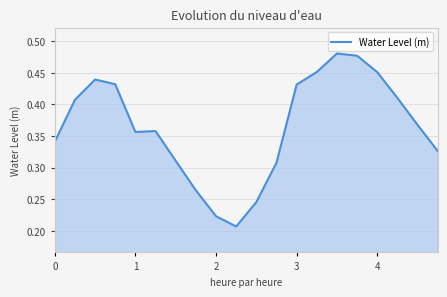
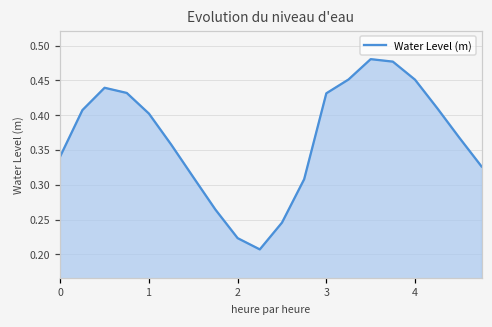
1: 0.36 -> 0.40
